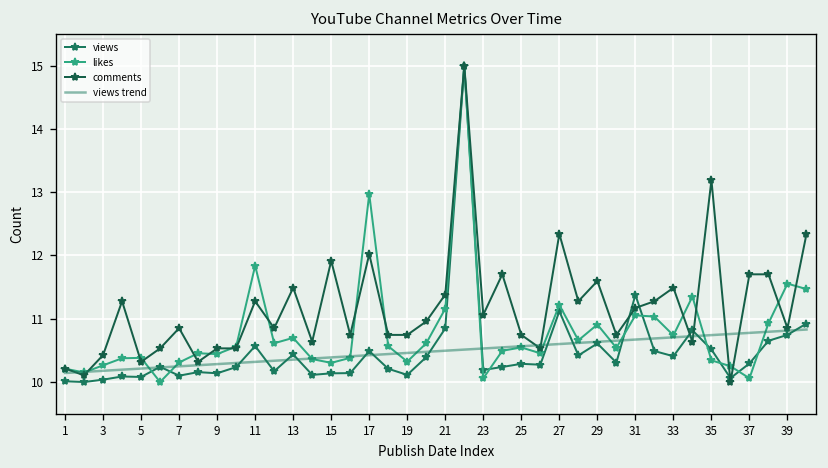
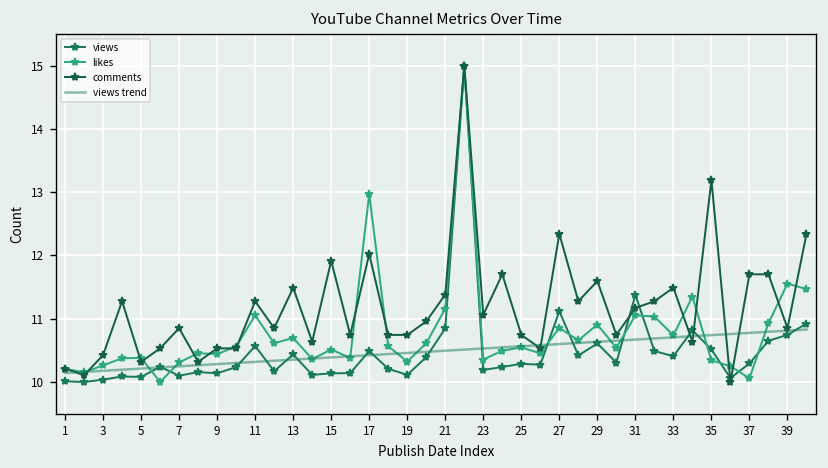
likes, 11: 11.8 -> 11.1
likes, 15: 10.3 -> 10.5
likes, 23: 10.1 -> 10.4
likes, 27: 11.2 -> 10.9
